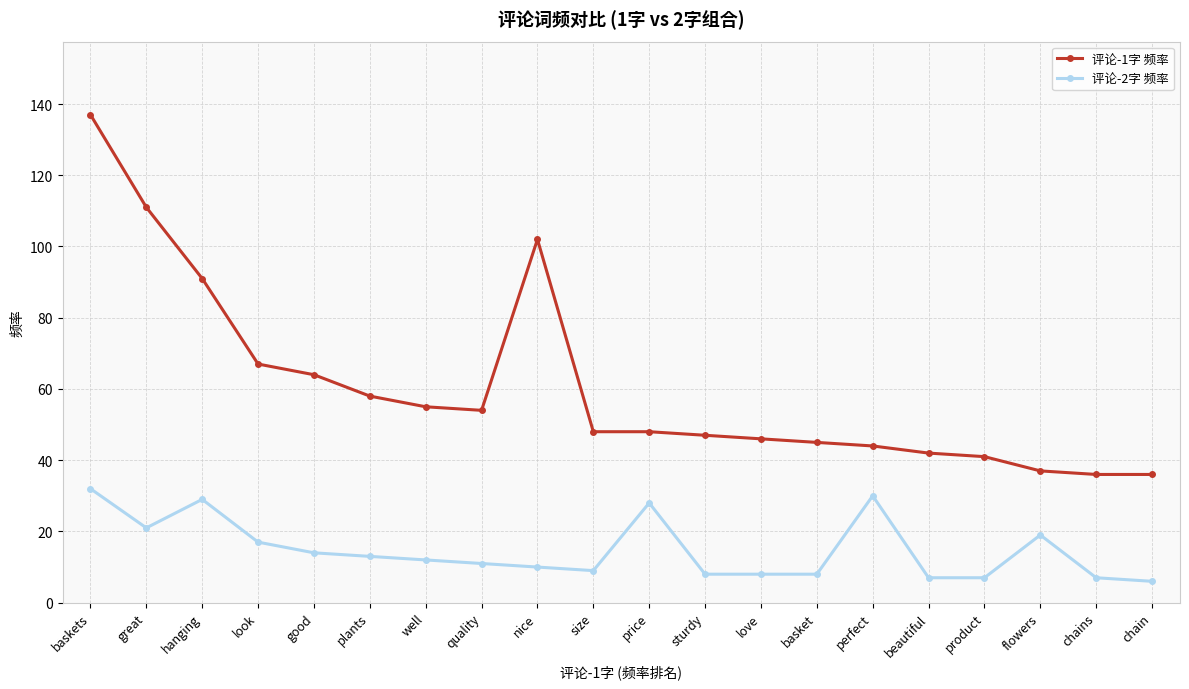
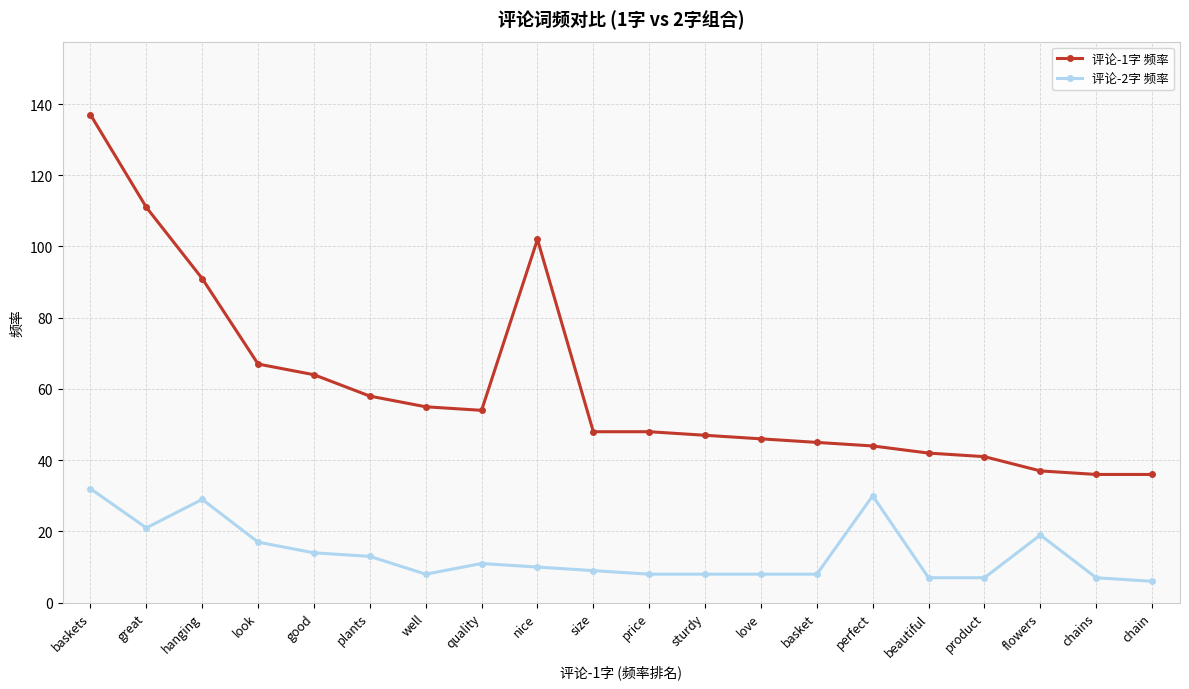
评论-2字 频率, well: 12 -> 8
评论-2字 频率, price: 28 -> 8
